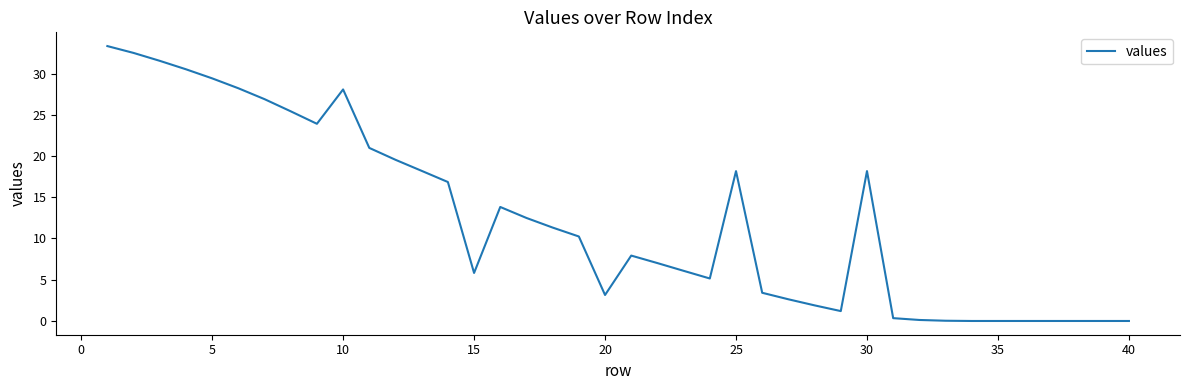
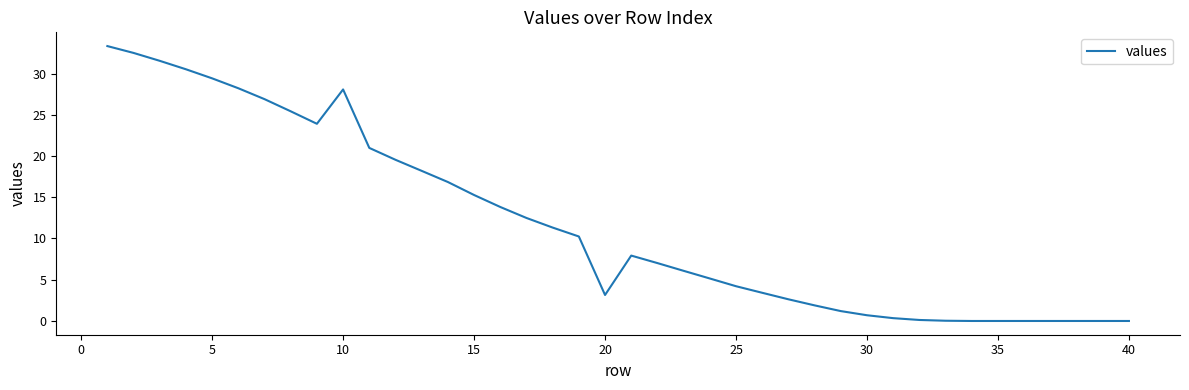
15: 6 -> 15
25: 18 -> 4
30: 18 -> 1
